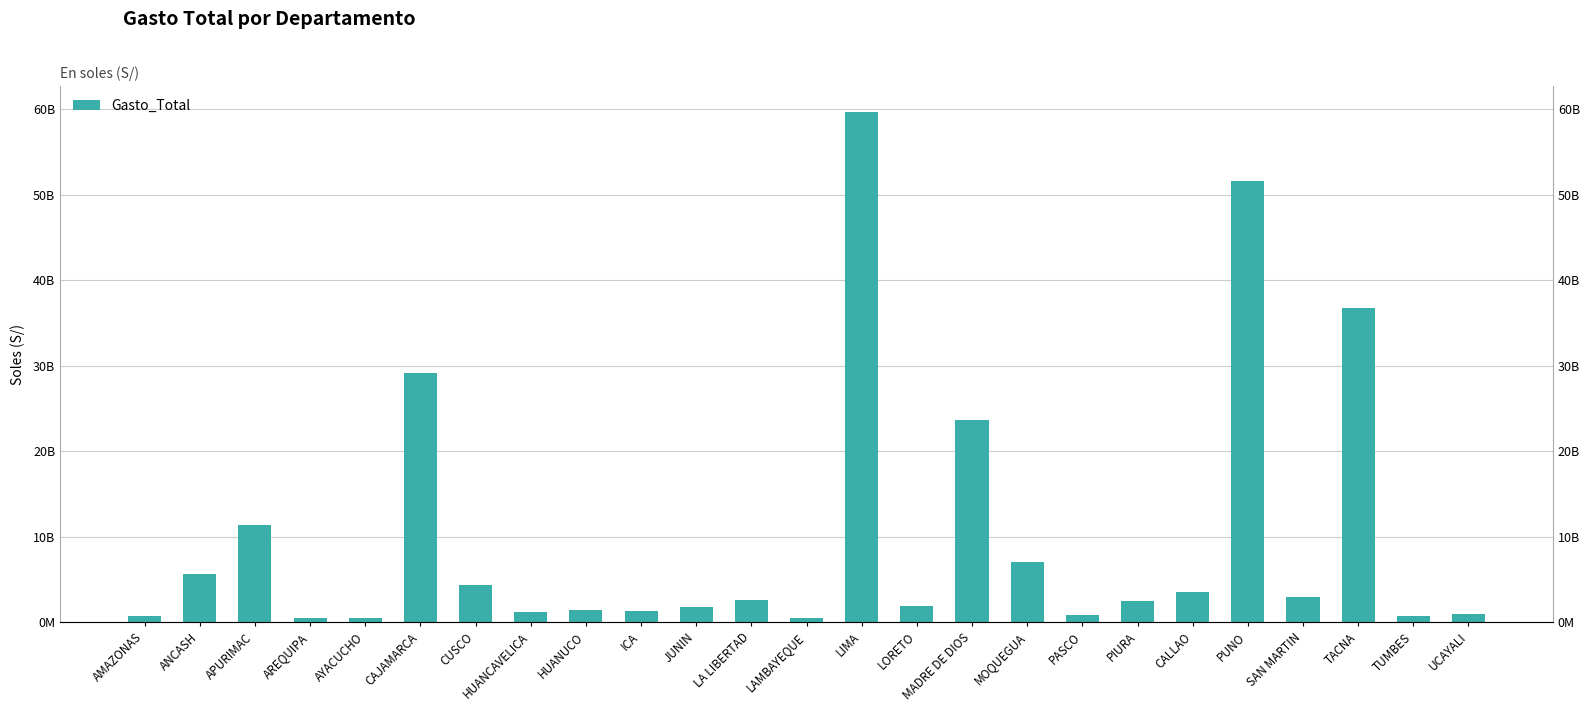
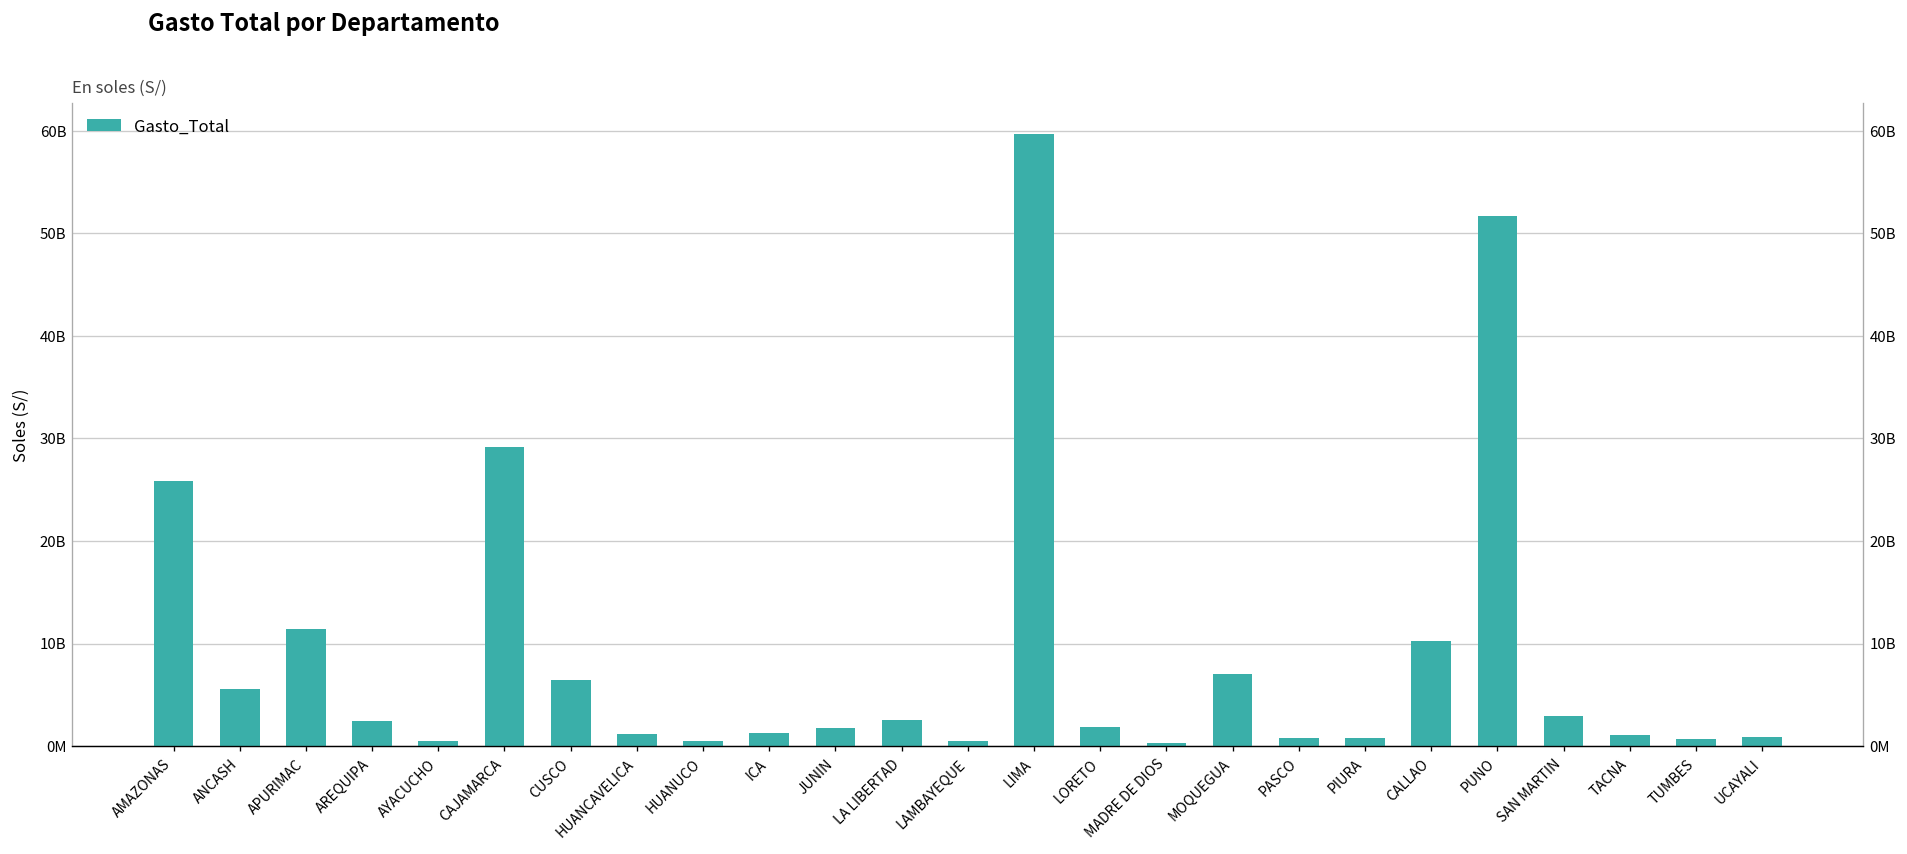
AMAZONAS: 1000000000 -> 26000000000
AREQUIPA: 0 -> 2000000000
CUSCO: 4000000000 -> 6000000000
HUANUCO: 1000000000 -> 0
MADRE DE DIOS: 24000000000 -> 0
PIURA: 2000000000 -> 1000000000
CALLAO: 4000000000 -> 10000000000
TACNA: 37000000000 -> 1000000000
